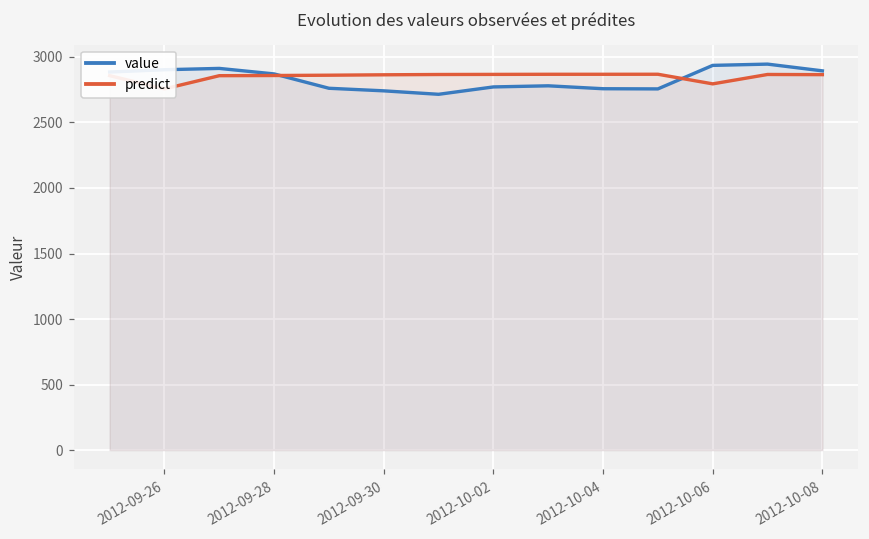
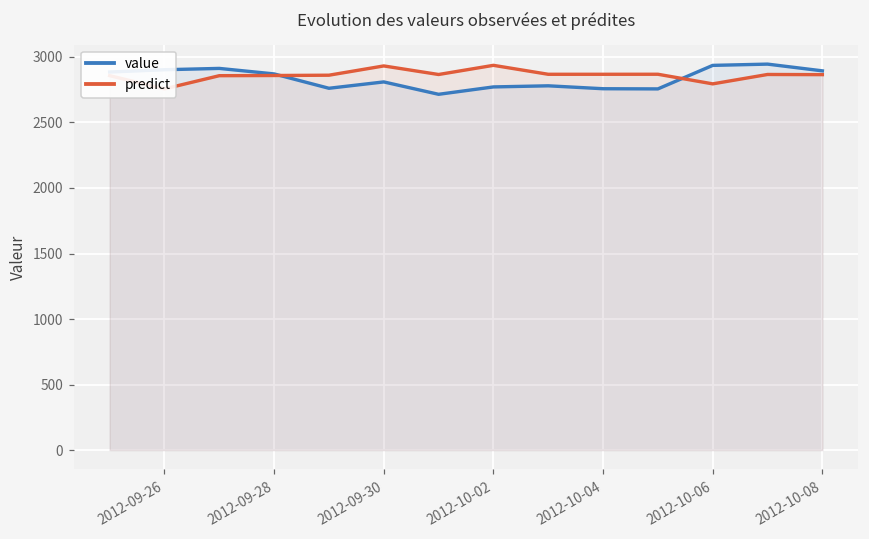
value, 2012-09-30: 2740 -> 2810
predict, 2012-09-30: 2860 -> 2930
predict, 2012-10-02: 2870 -> 2940
